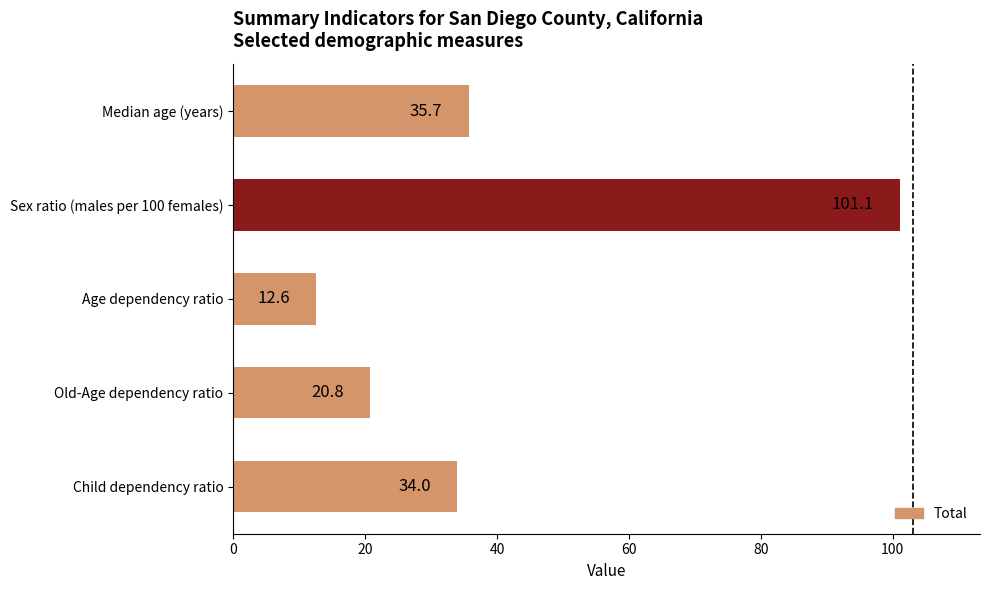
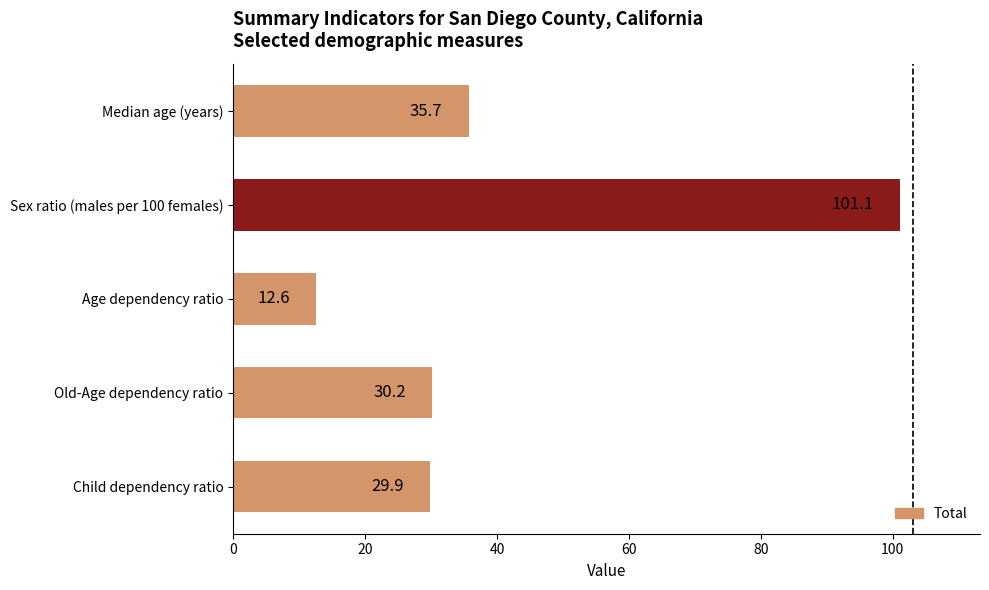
Old-Age dependency ratio: 20.8 -> 30.2
Child dependency ratio: 34.0 -> 29.9
